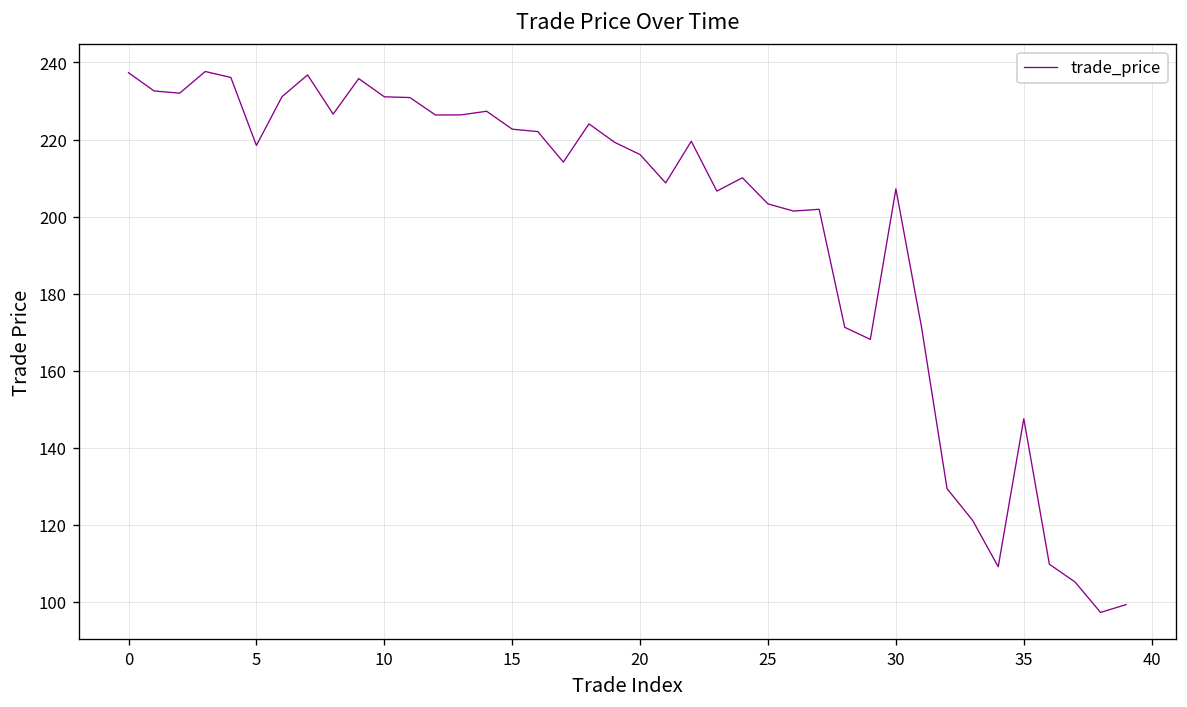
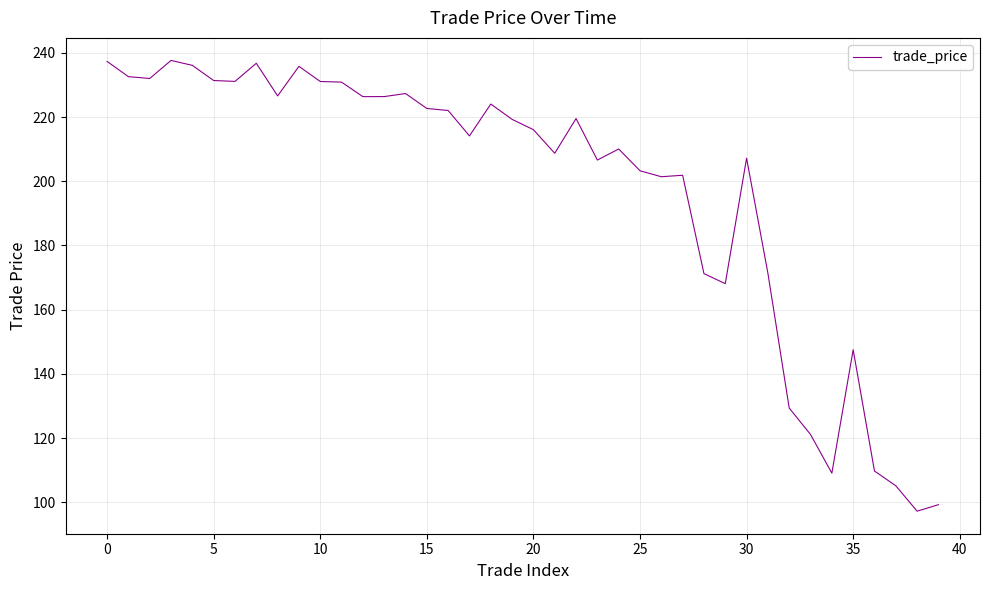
5: 218 -> 231
